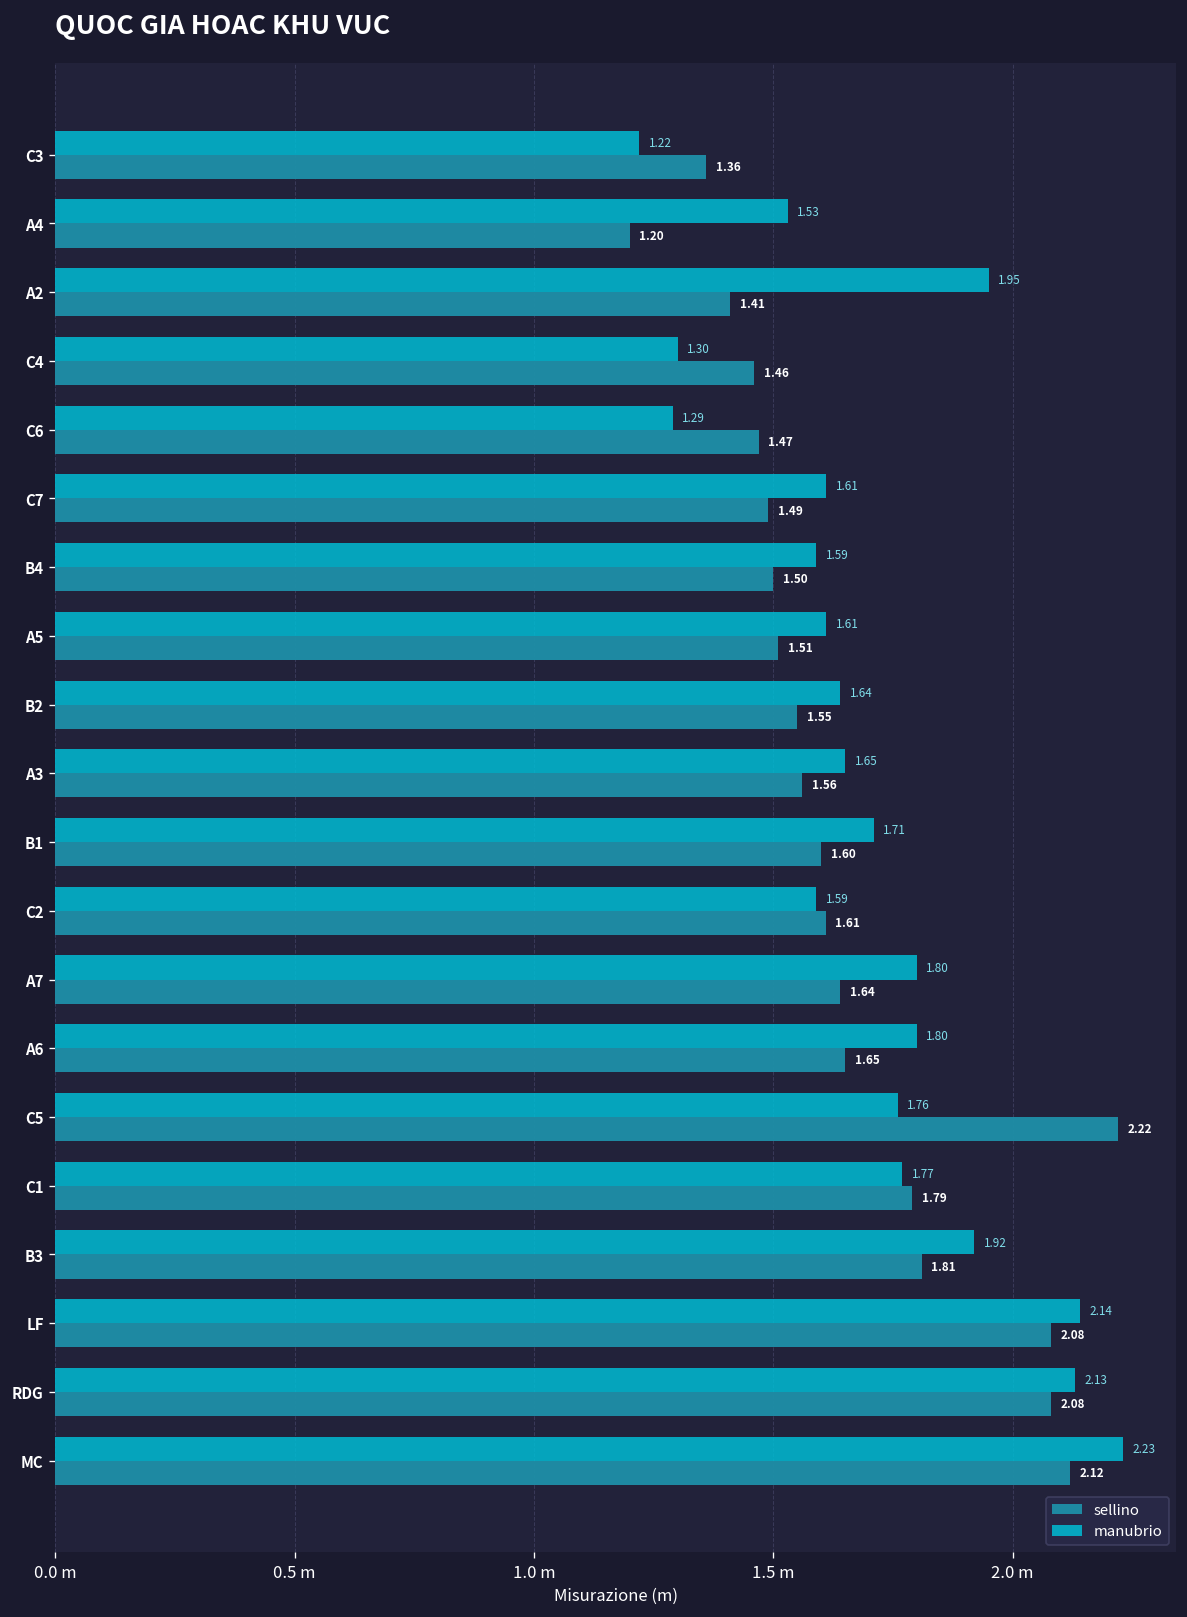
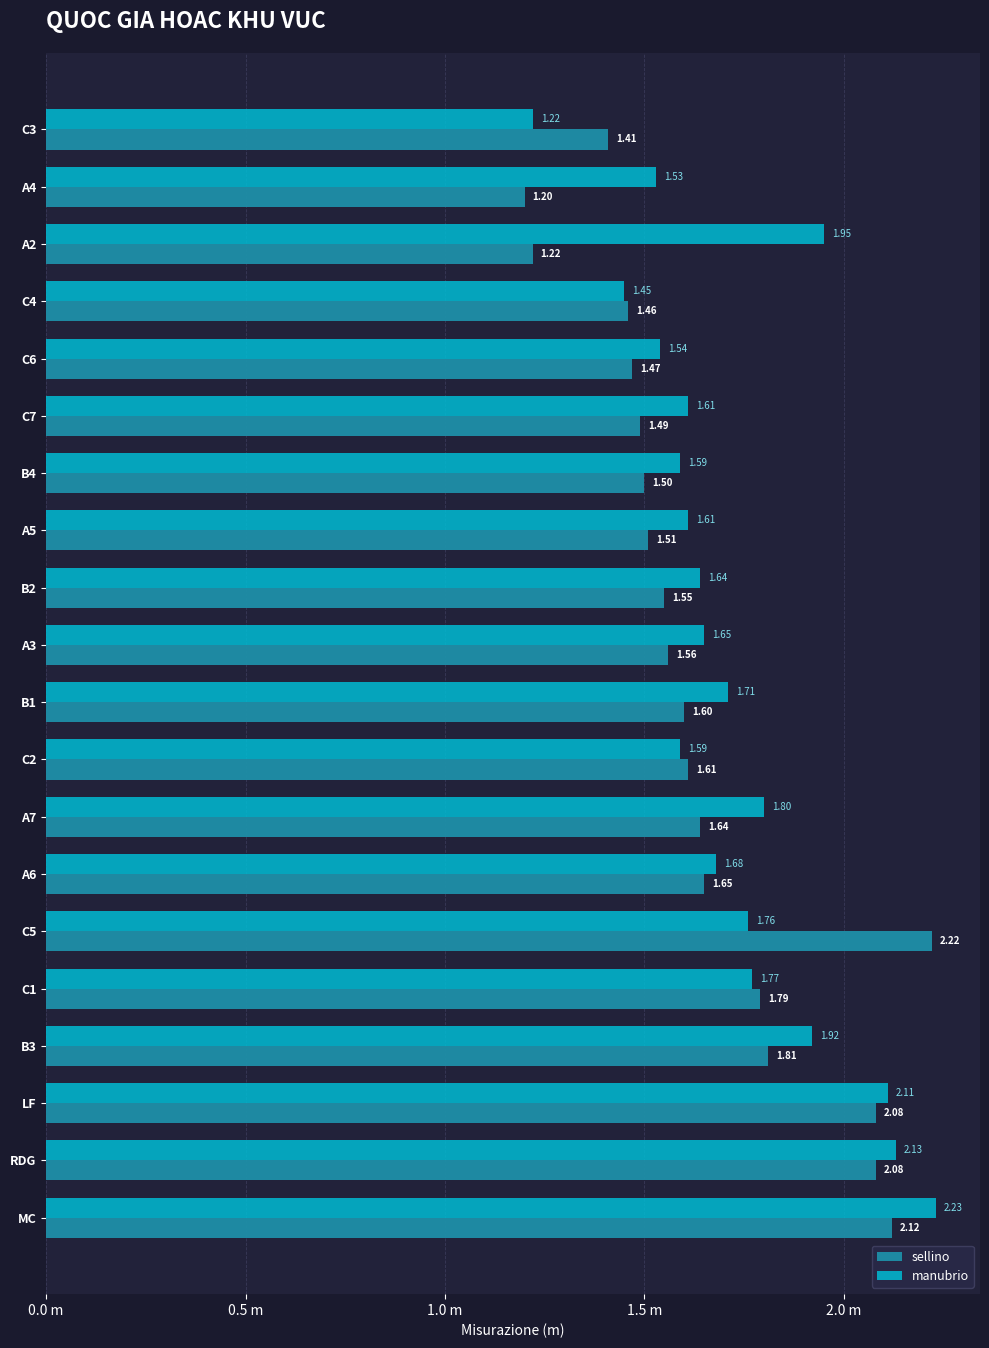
sellino, C3: 1.36 -> 1.41
sellino, A2: 1.41 -> 1.22
manubrio, C4: 1.30 -> 1.45
manubrio, C6: 1.29 -> 1.54
manubrio, A6: 1.80 -> 1.68
manubrio, LF: 2.14 -> 2.11
